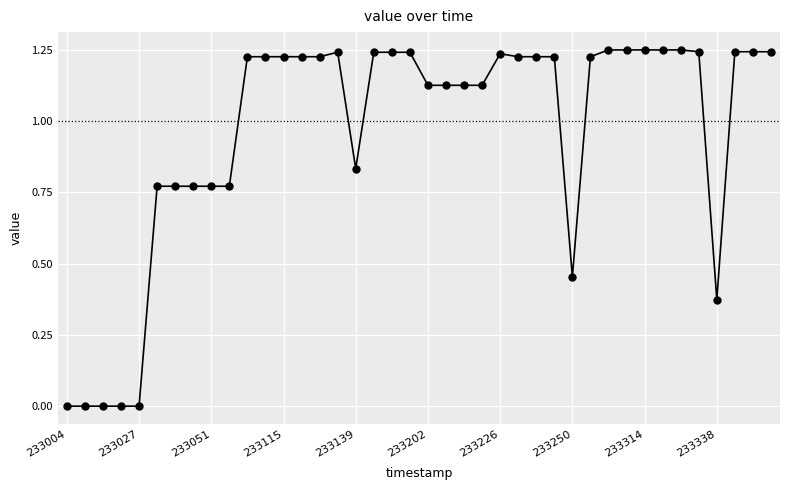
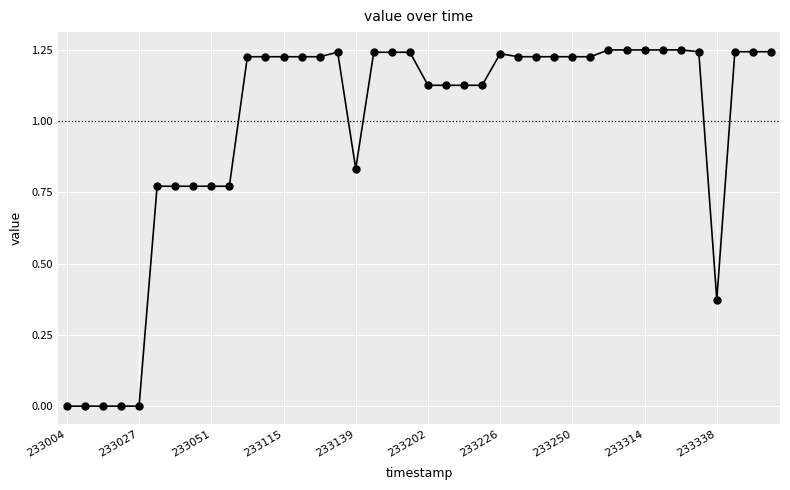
233250: 0.45 -> 1.23
